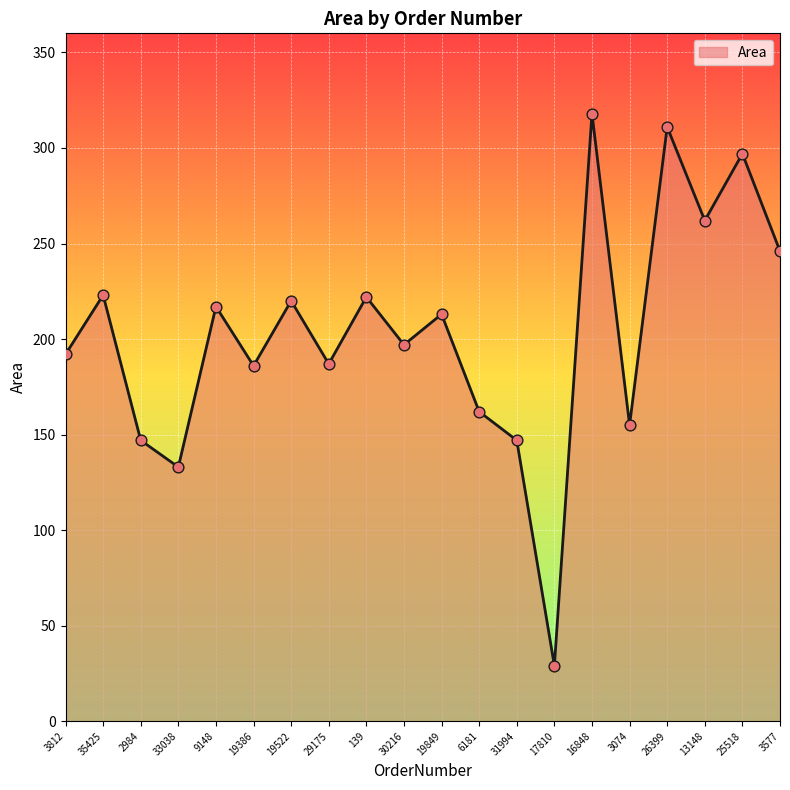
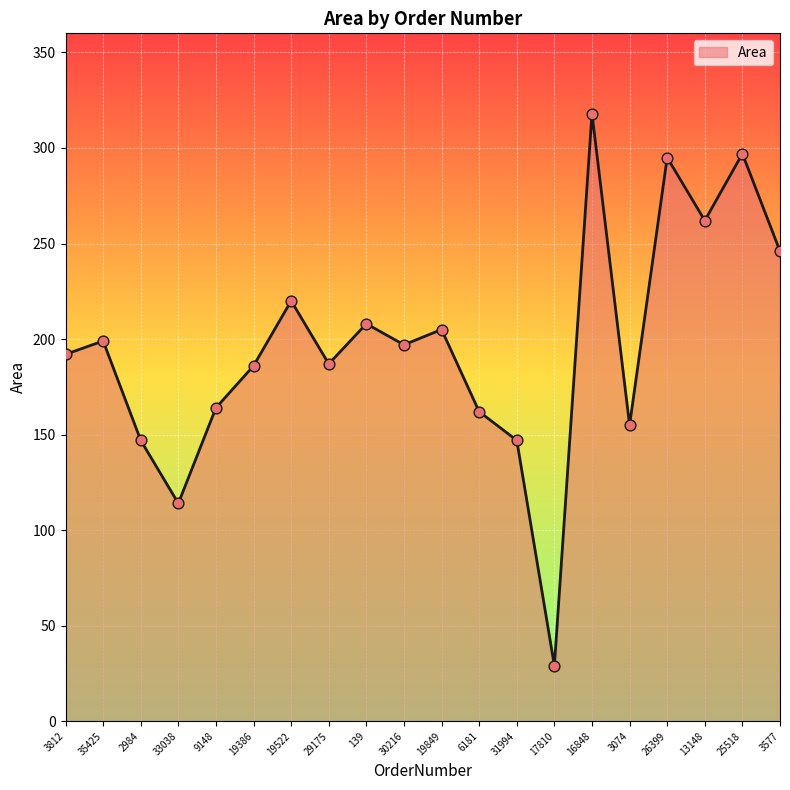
35425: 223 -> 199
33038: 133 -> 114
9148: 217 -> 164
139: 222 -> 208
19849: 213 -> 205
26399: 311 -> 295
